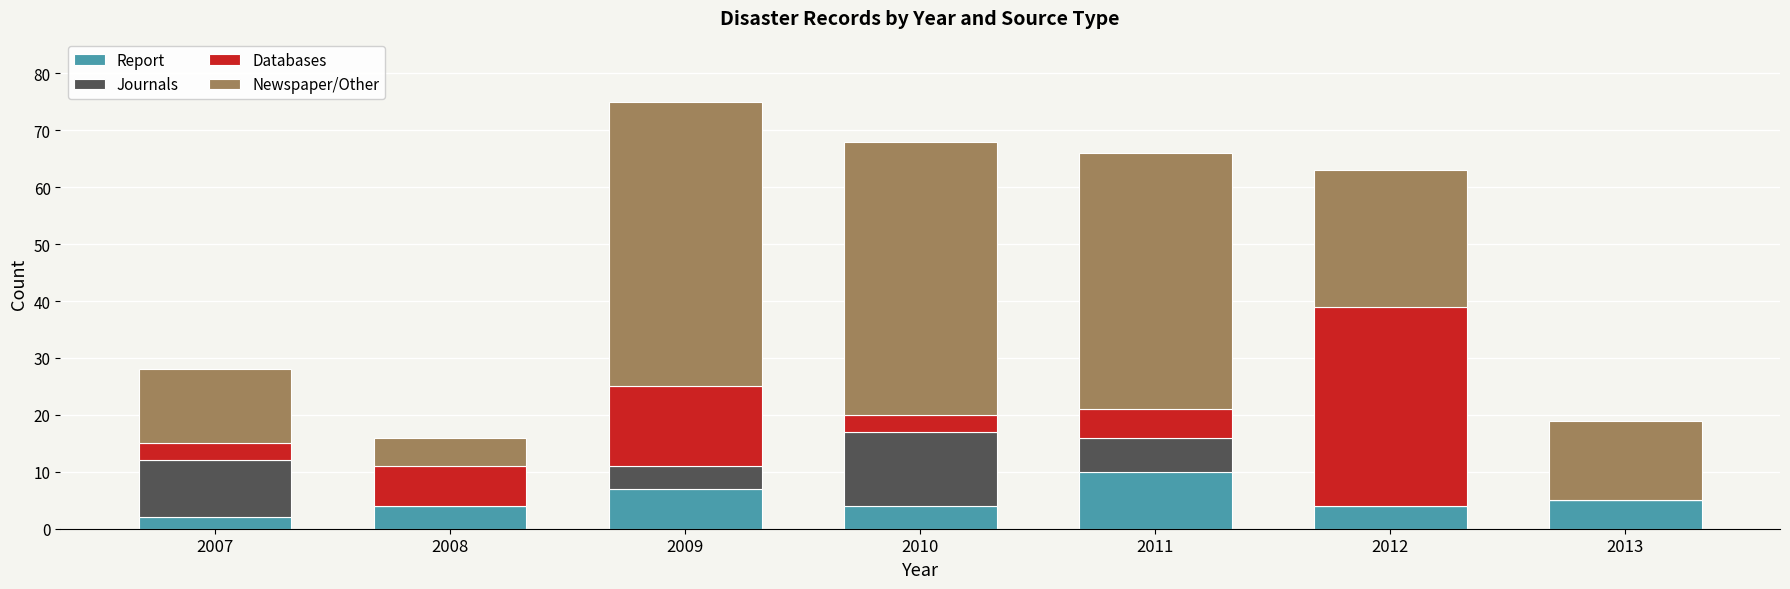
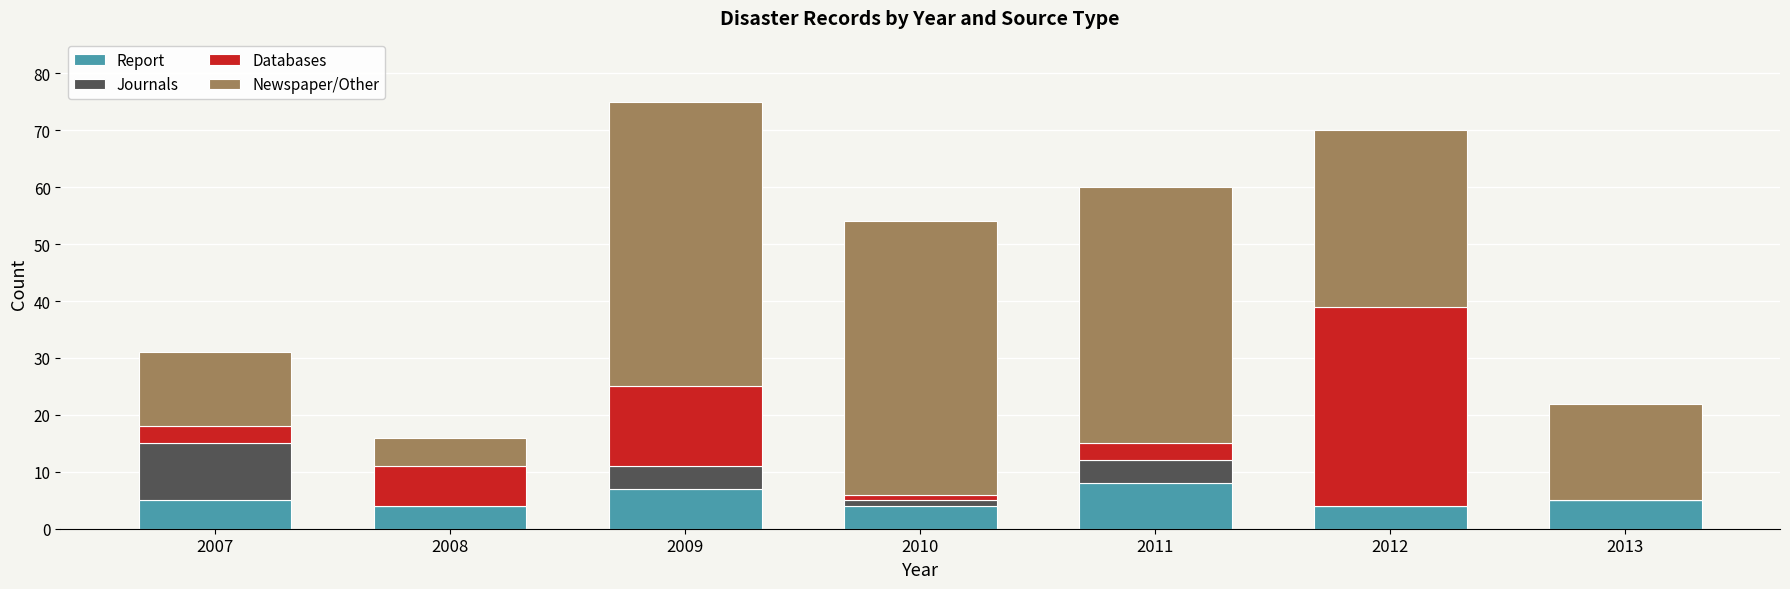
Report, 2007: 2 -> 5
Journals, 2010: 13 -> 1
Databases, 2010: 3 -> 1
Report, 2011: 10 -> 8
Journals, 2011: 6 -> 4
Databases, 2011: 5 -> 3
Newspaper/Other, 2012: 24 -> 31
Newspaper/Other, 2013: 14 -> 17
